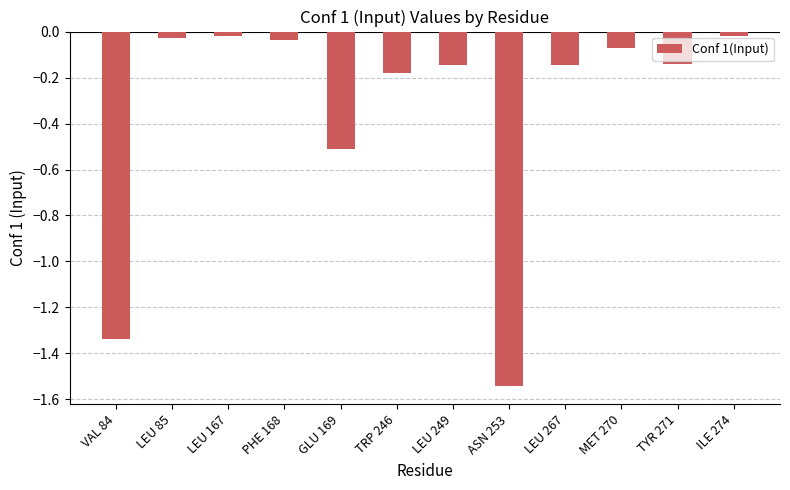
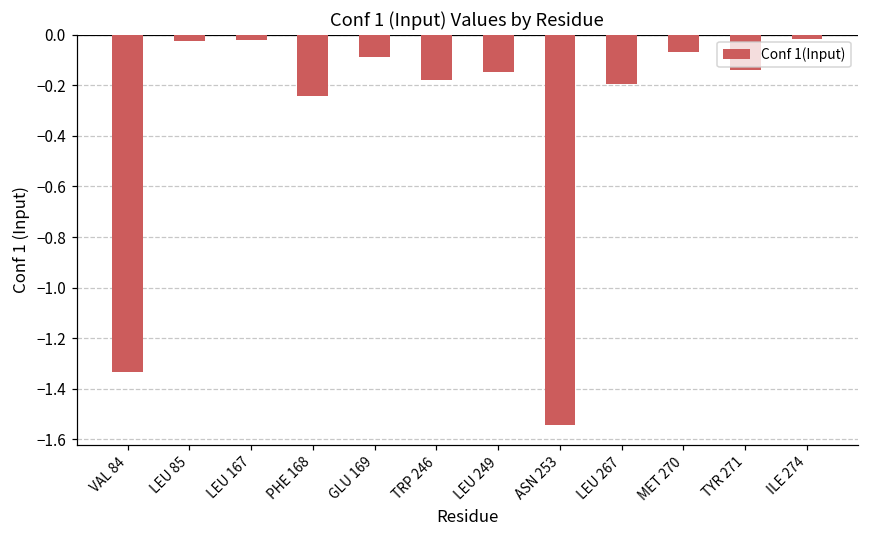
PHE 168: -0.04 -> -0.24
GLU 169: -0.51 -> -0.09
LEU 267: -0.14 -> -0.19
